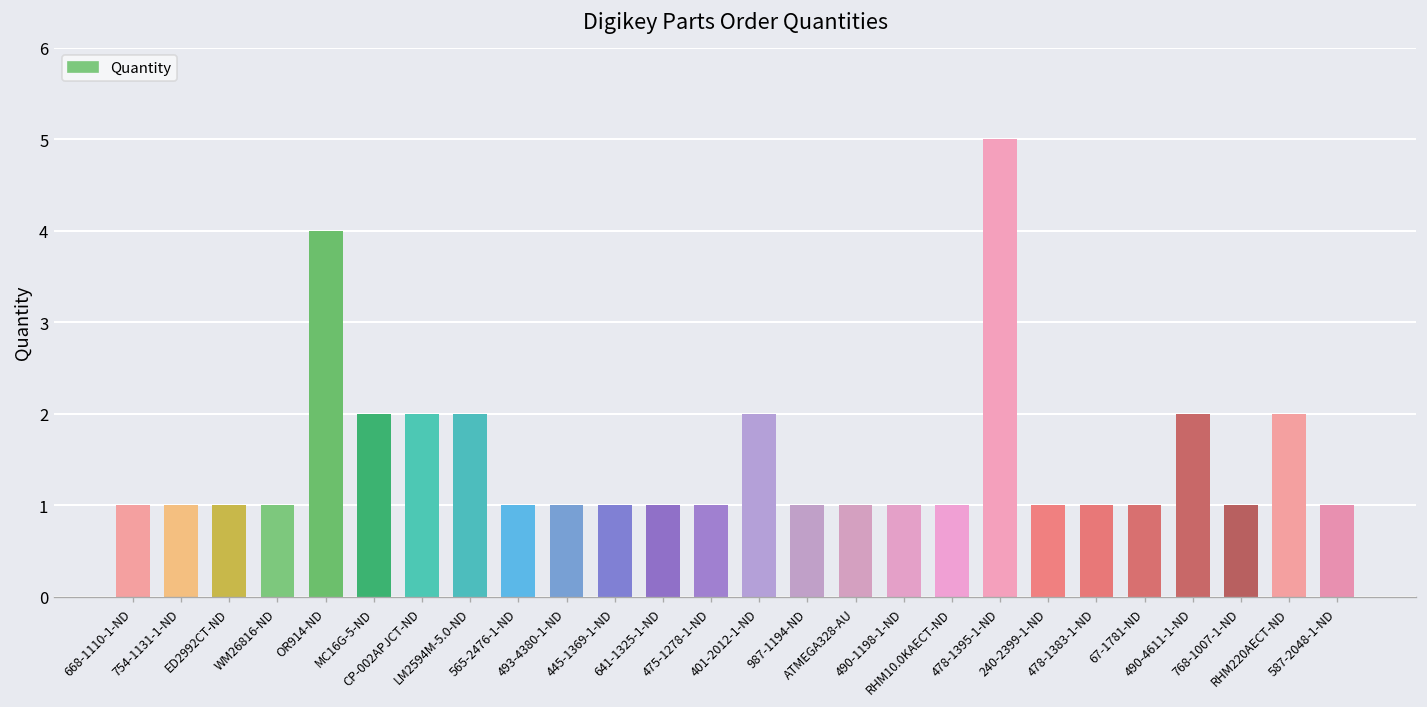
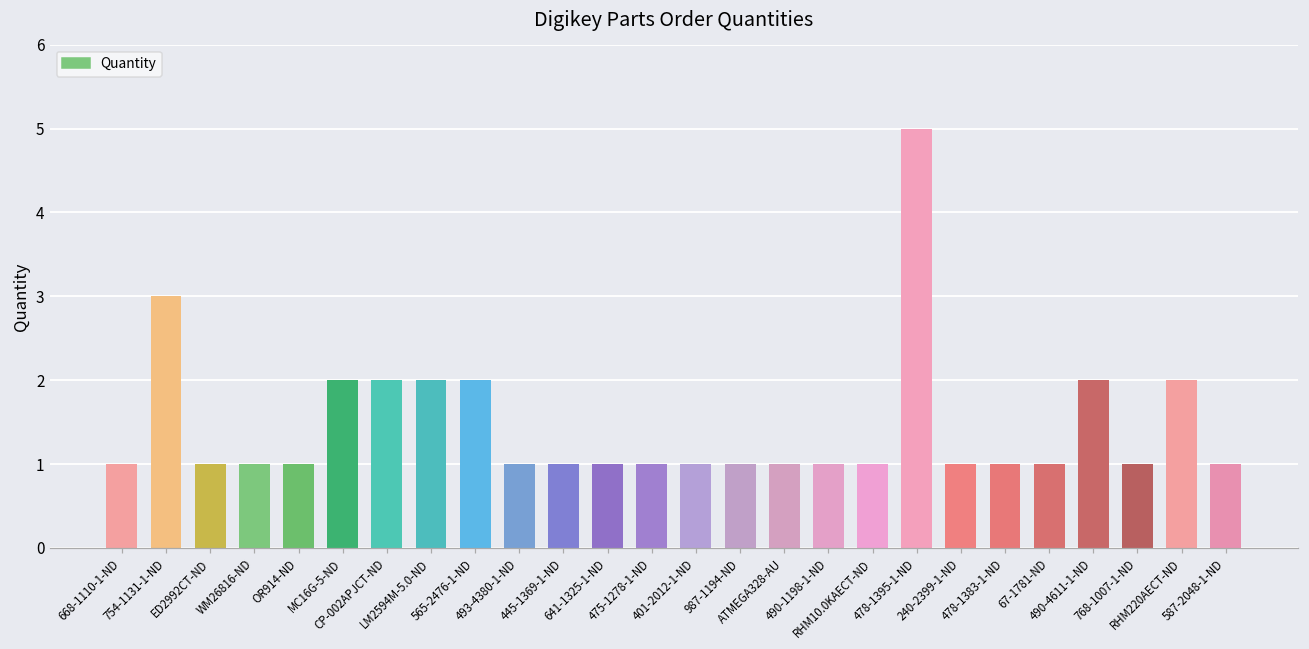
754-1131-1-ND: 1 -> 3
OR914-ND: 4 -> 1
565-2476-1-ND: 1 -> 2
401-2012-1-ND: 2 -> 1
